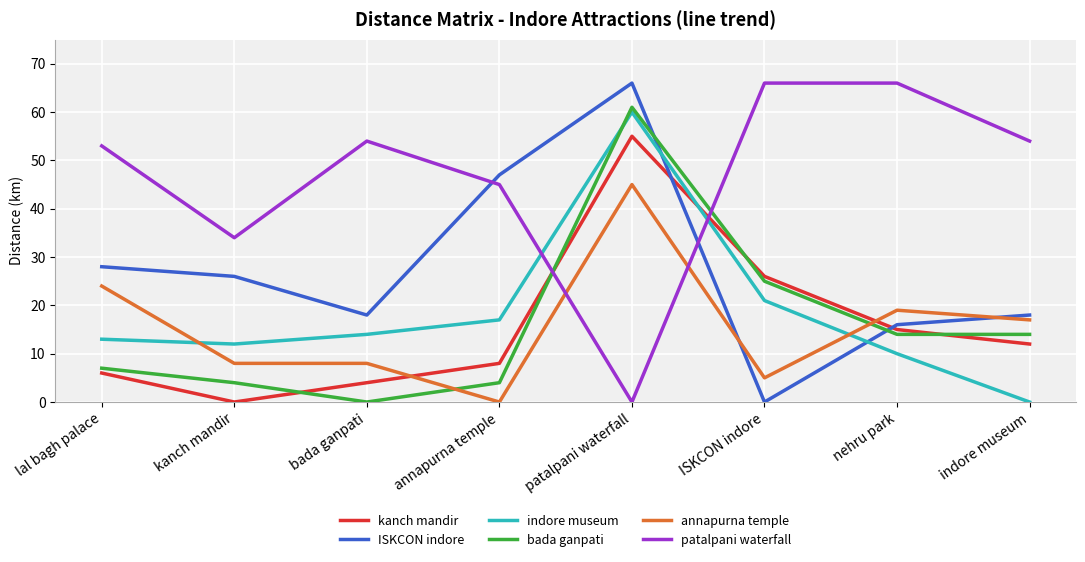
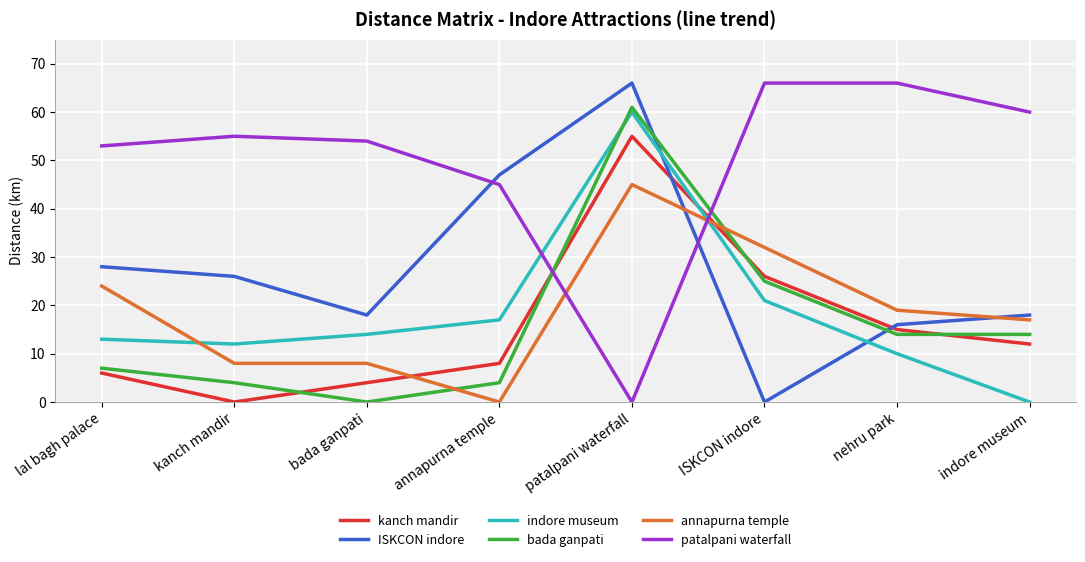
patalpani waterfall, kanch mandir: 34 -> 55
annapurna temple, ISKCON indore: 5 -> 32
patalpani waterfall, indore museum: 54 -> 60
